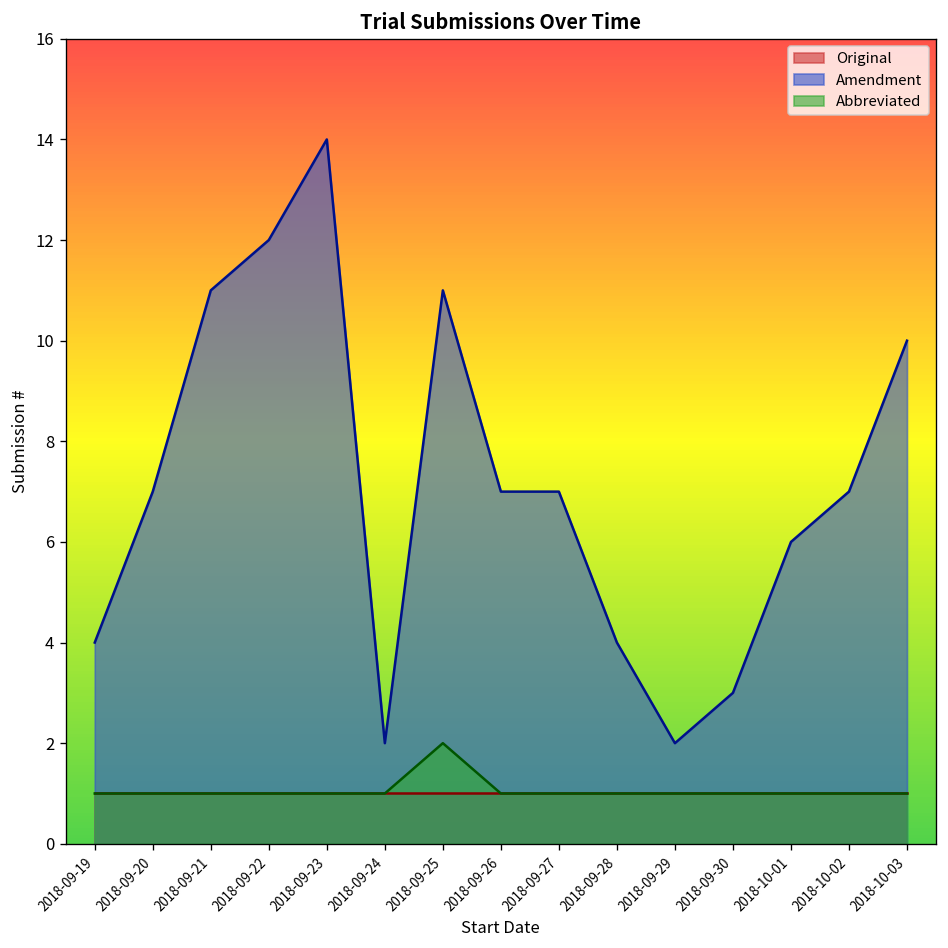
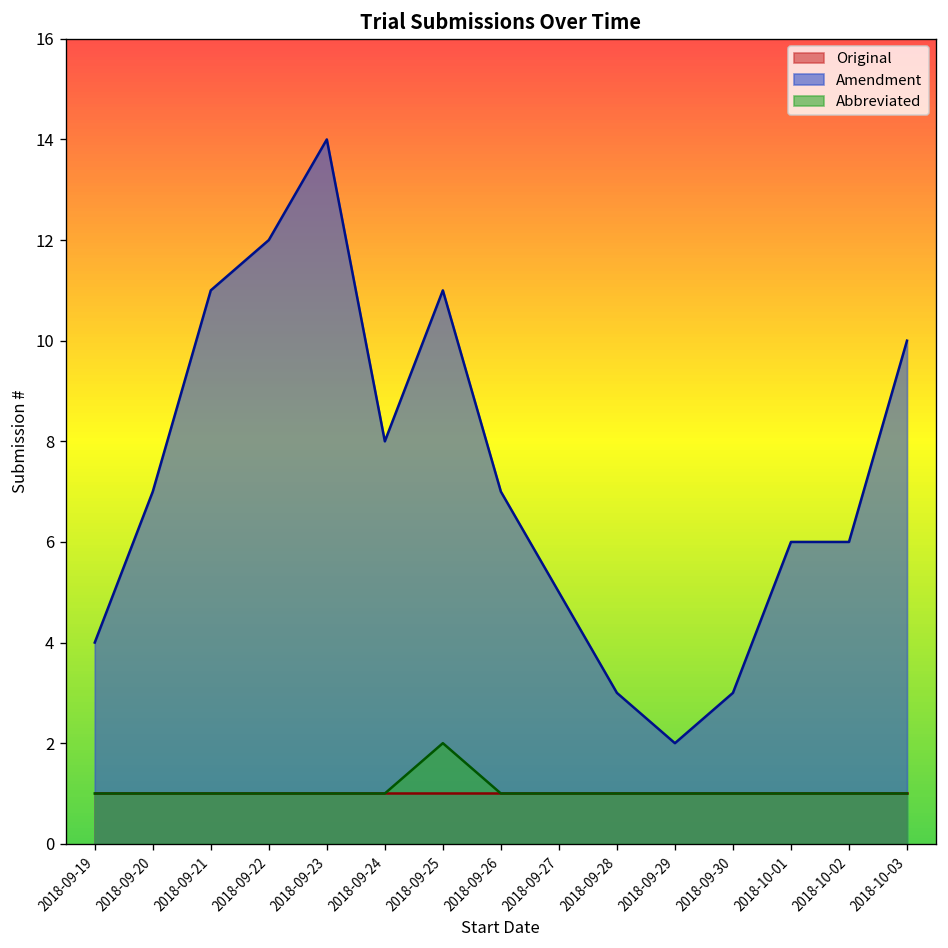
Amendment, 2018-09-24: 2 -> 8
Amendment, 2018-09-27: 7 -> 5
Amendment, 2018-09-28: 4 -> 3
Amendment, 2018-10-02: 7 -> 6
